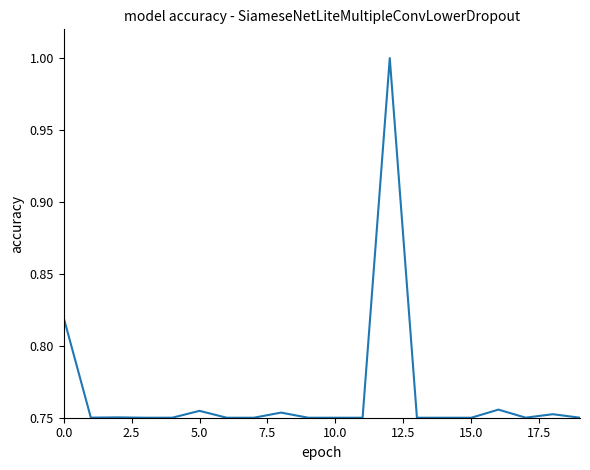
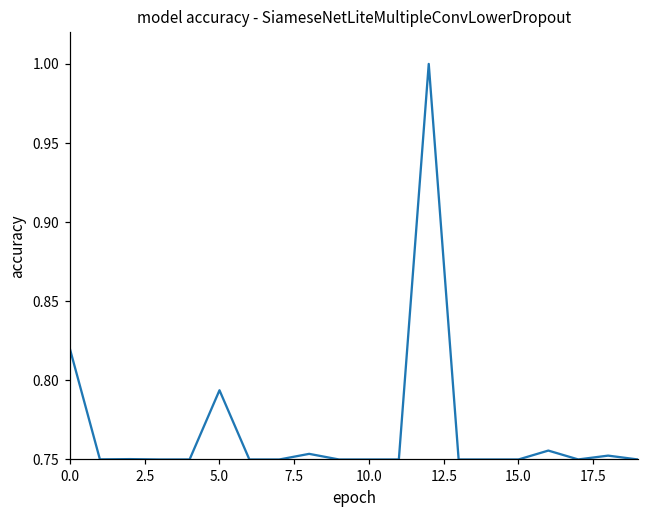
5.0: 0.755 -> 0.794
